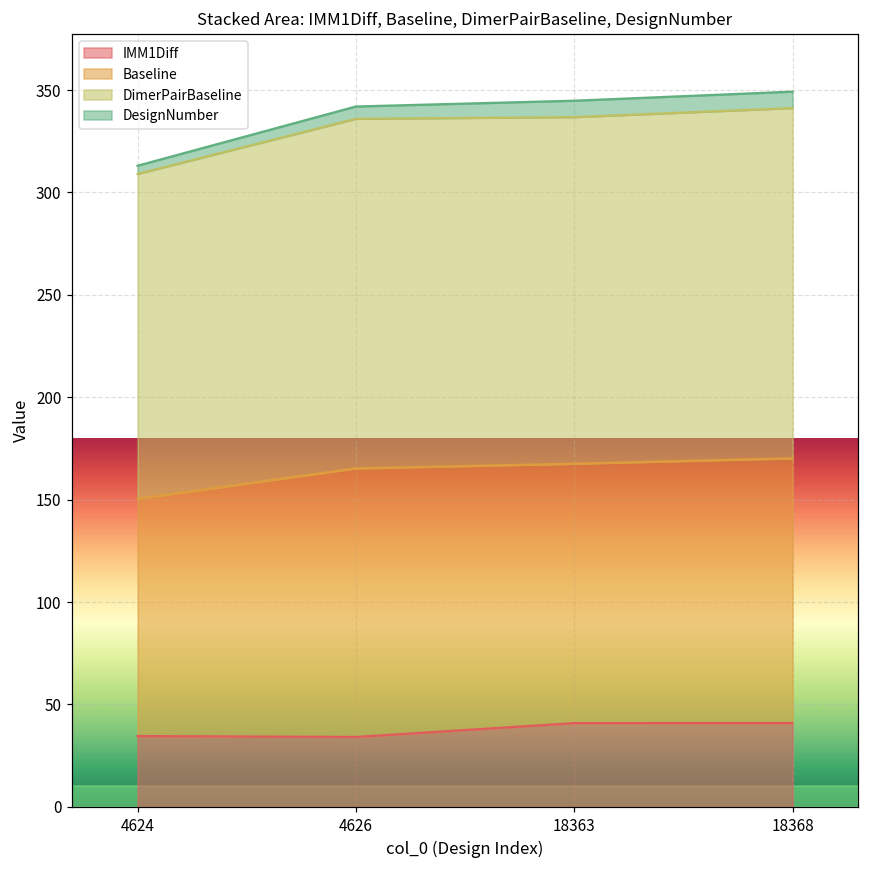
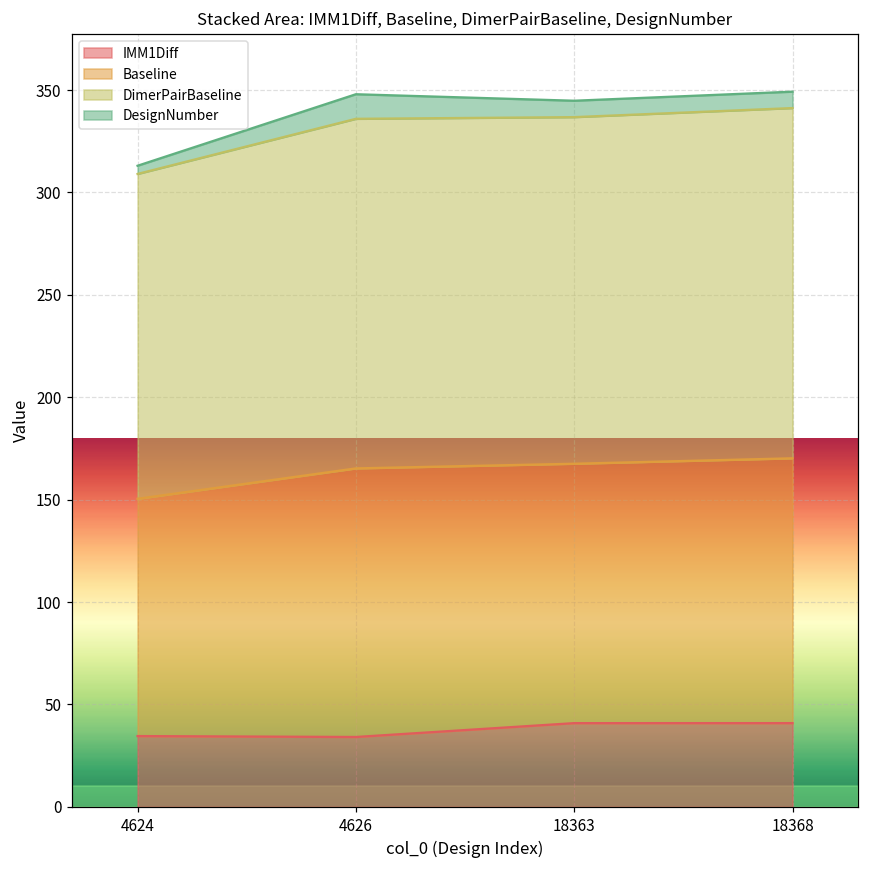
DesignNumber, 4626: 6 -> 12
